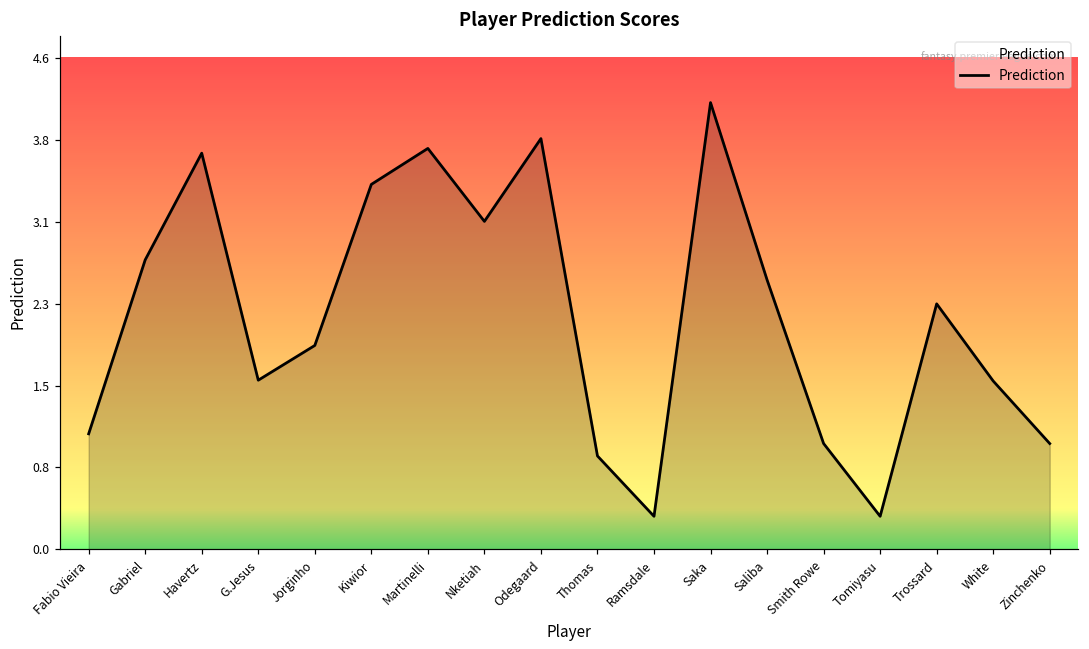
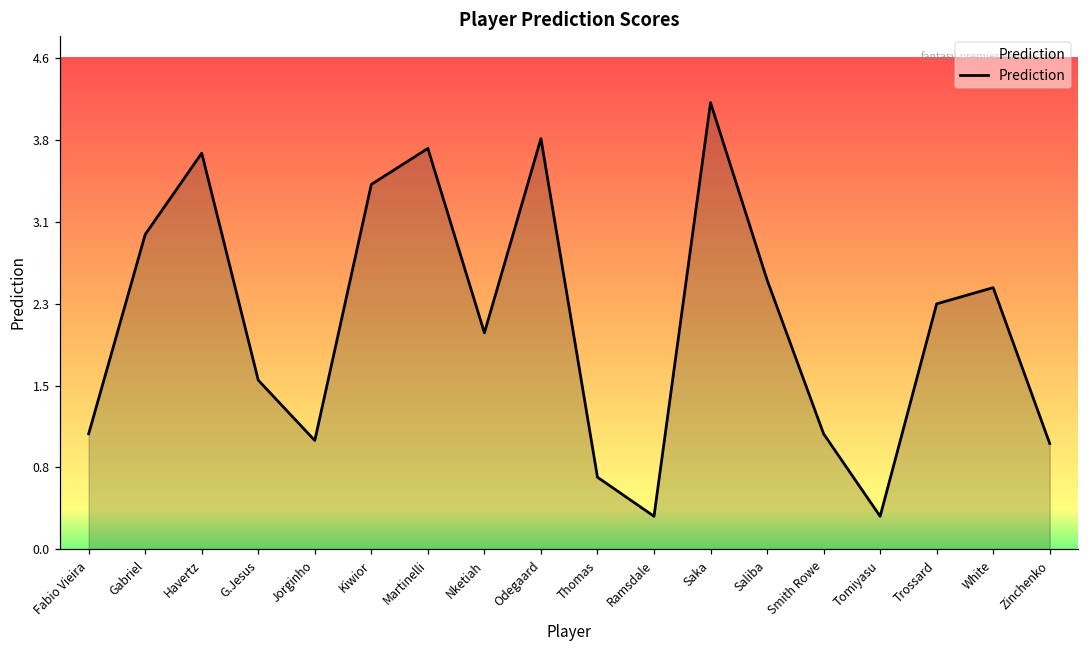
Gabriel: 2.7 -> 3.0
Jorginho: 1.9 -> 1.0
Nketiah: 3.1 -> 2.0
Thomas: 0.9 -> 0.7
Smith Rowe: 1.0 -> 1.1
White: 1.6 -> 2.5
